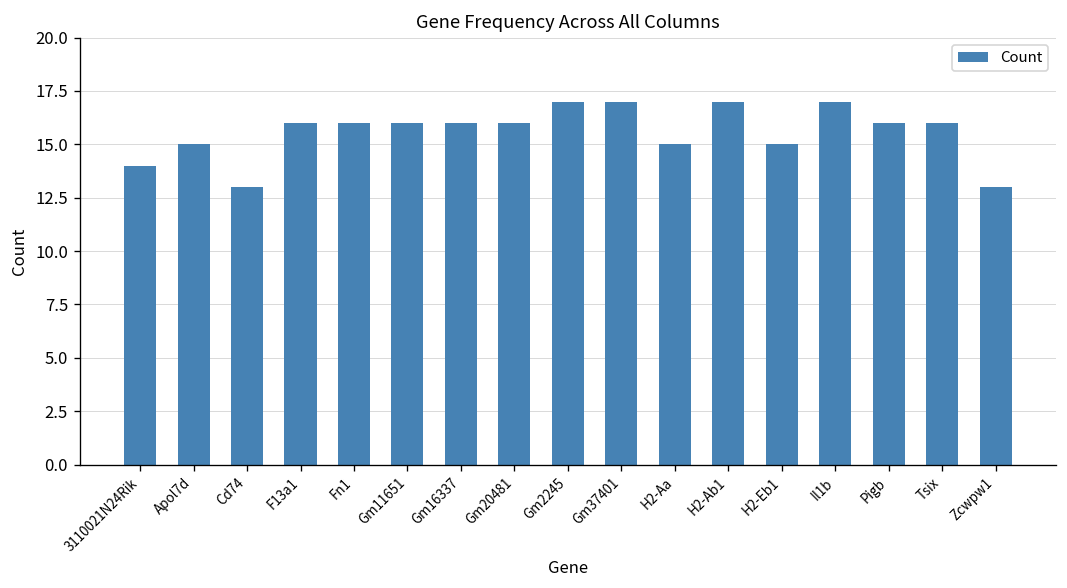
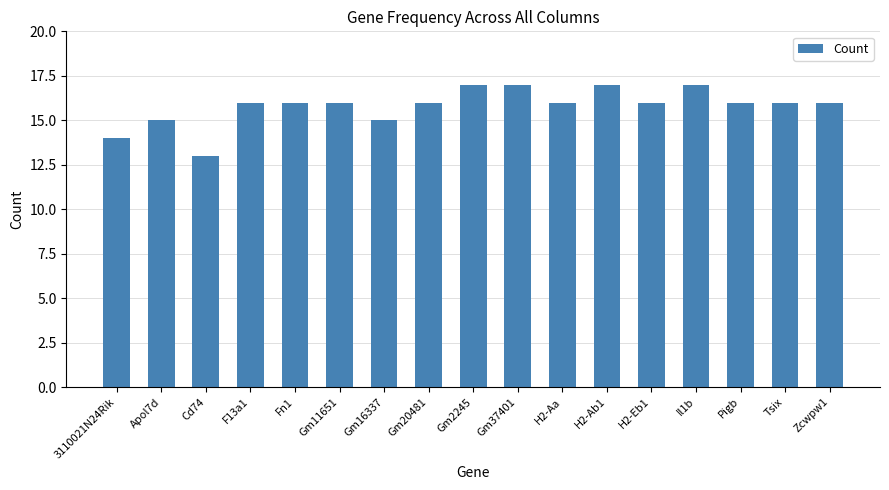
Gm16337: 16 -> 15
H2-Aa: 15 -> 16
H2-Eb1: 15 -> 16
Zcwpw1: 13 -> 16
